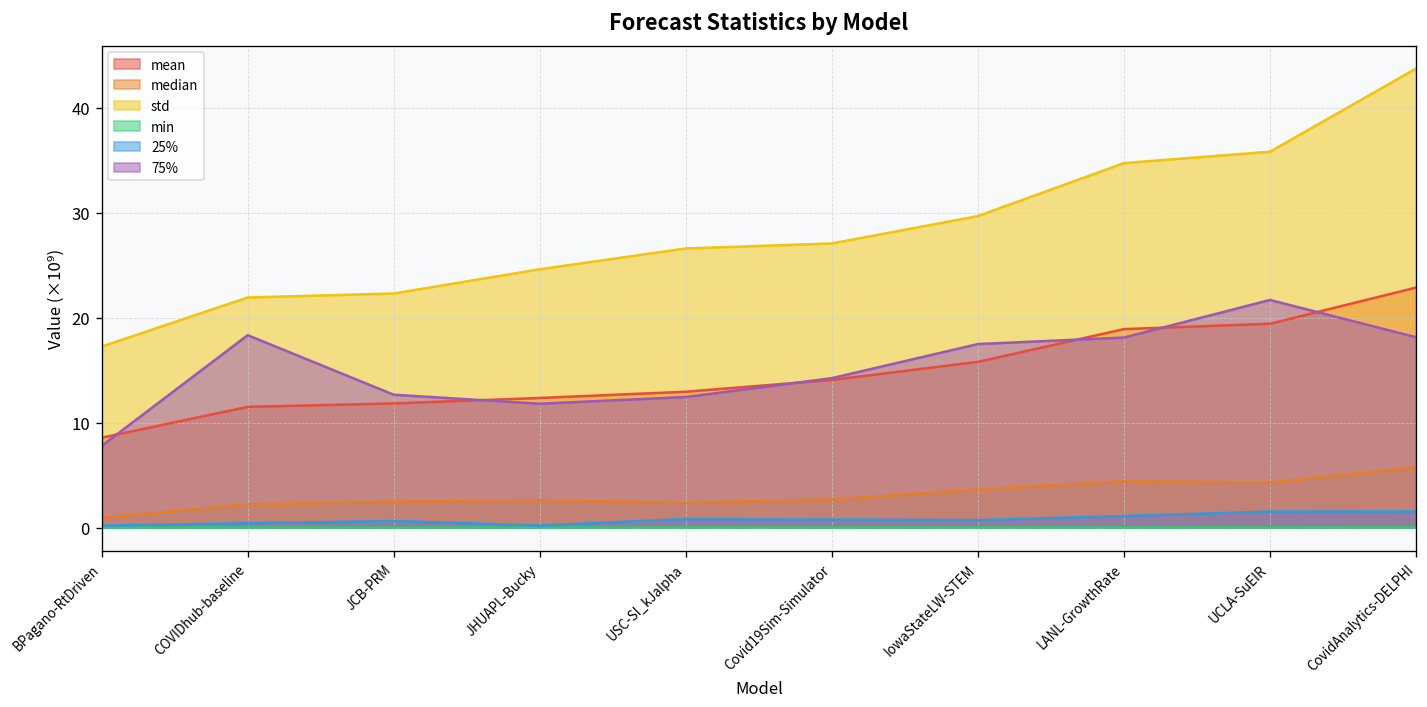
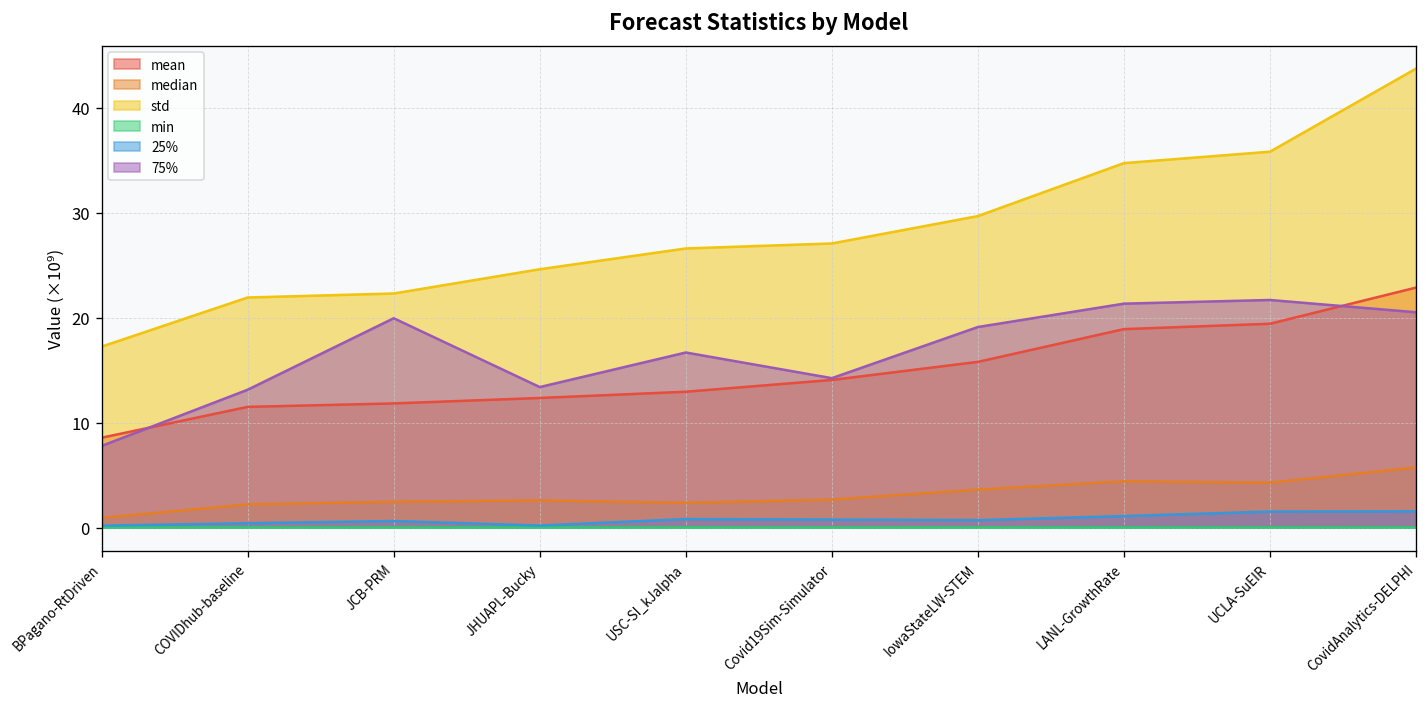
75%, COVIDhub-baseline: 18 -> 13
75%, JCB-PRM: 13 -> 20
75%, JHUAPL-Bucky: 12 -> 13
75%, USC-SI_kJalpha: 12 -> 17
75%, IowaStateLW-STEM: 17 -> 19
75%, LANL-GrowthRate: 18 -> 21
75%, CovidAnalytics-DELPHI: 18 -> 21
